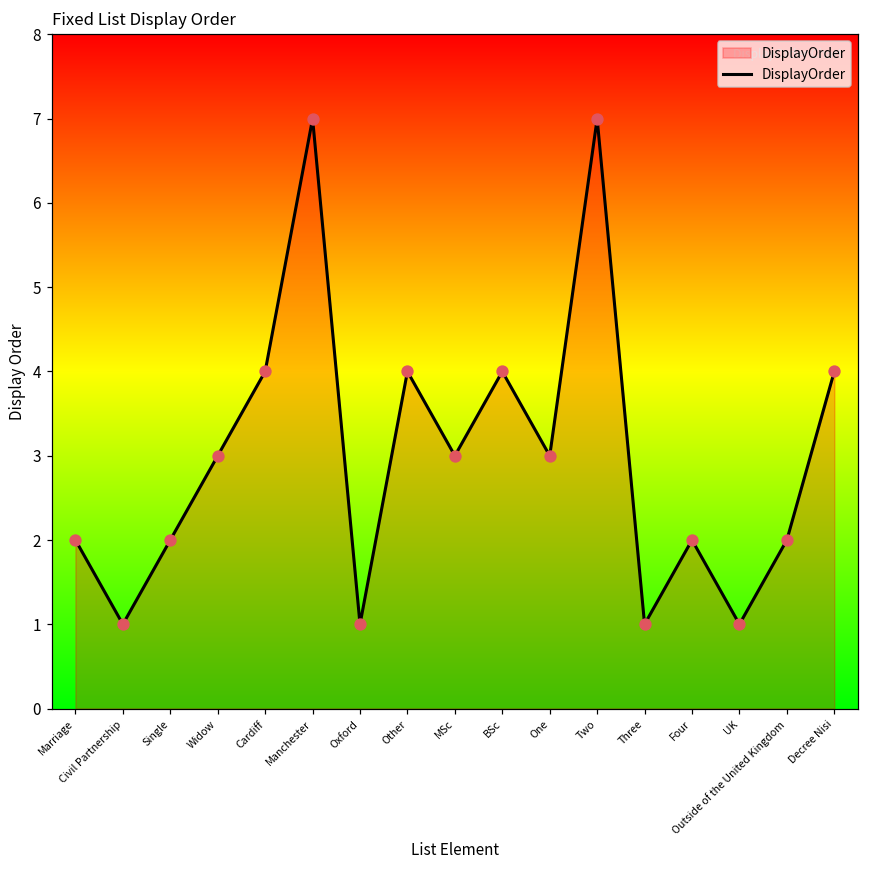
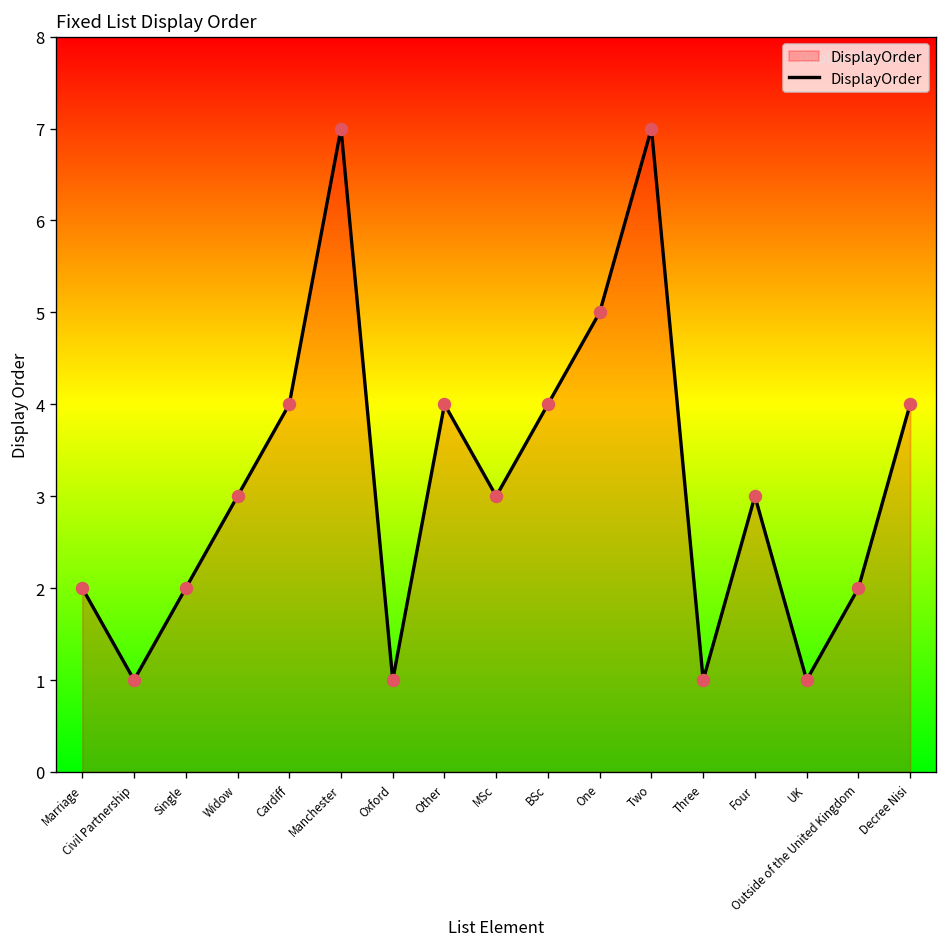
One: 3 -> 5
Four: 2 -> 3
